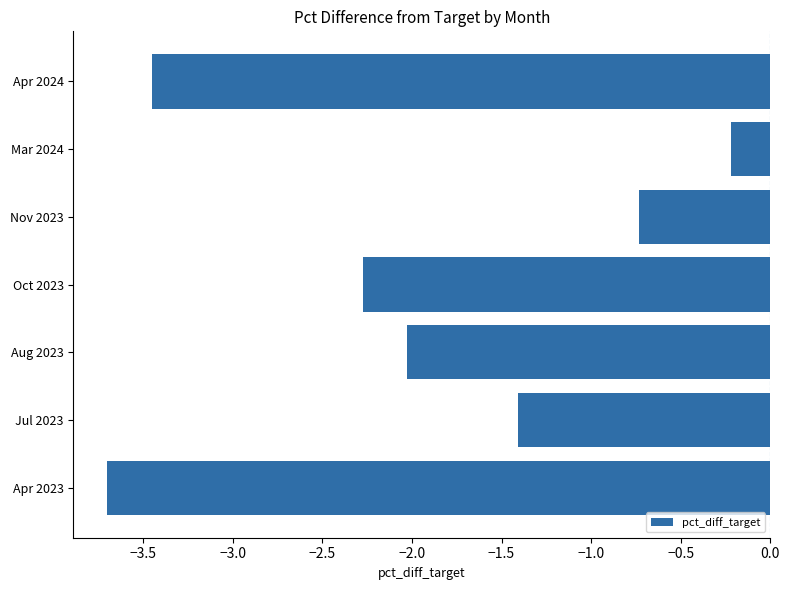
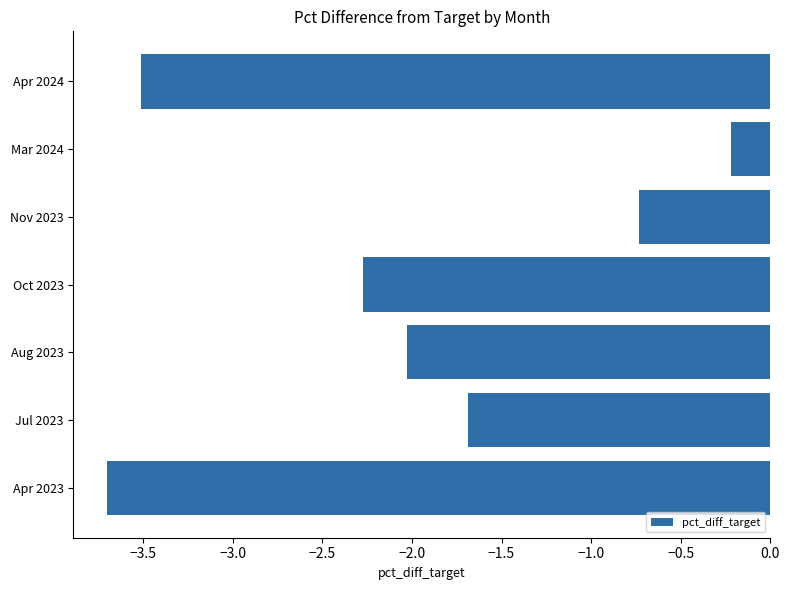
Apr 2024: -3.45 -> -3.51
Jul 2023: -1.41 -> -1.69
